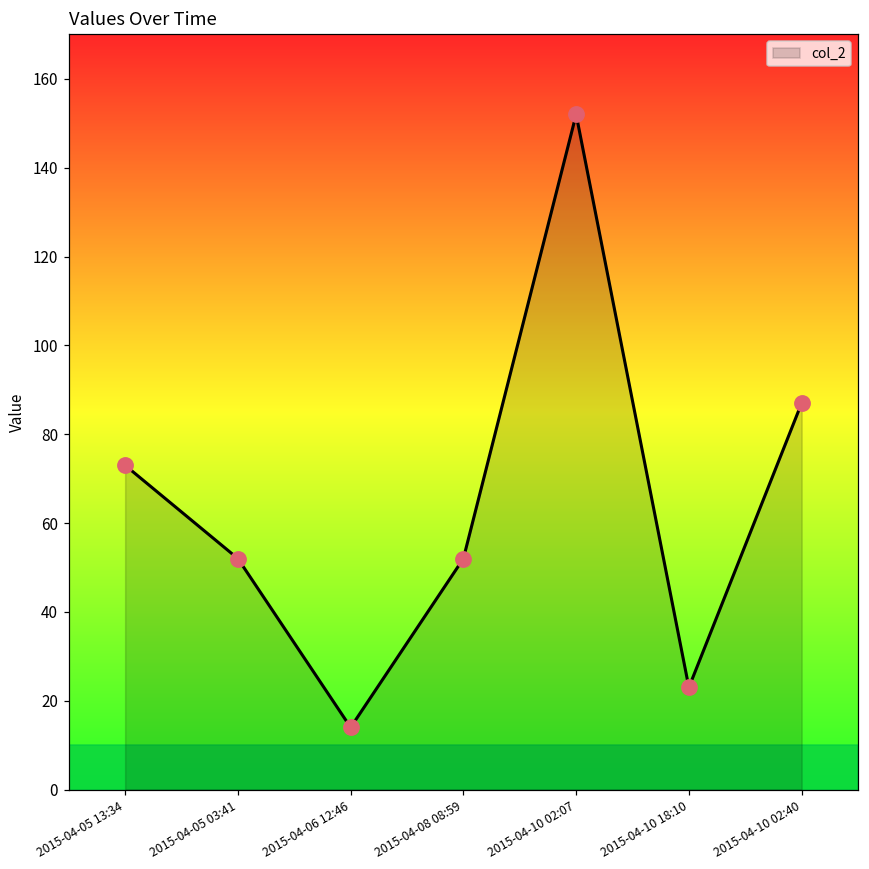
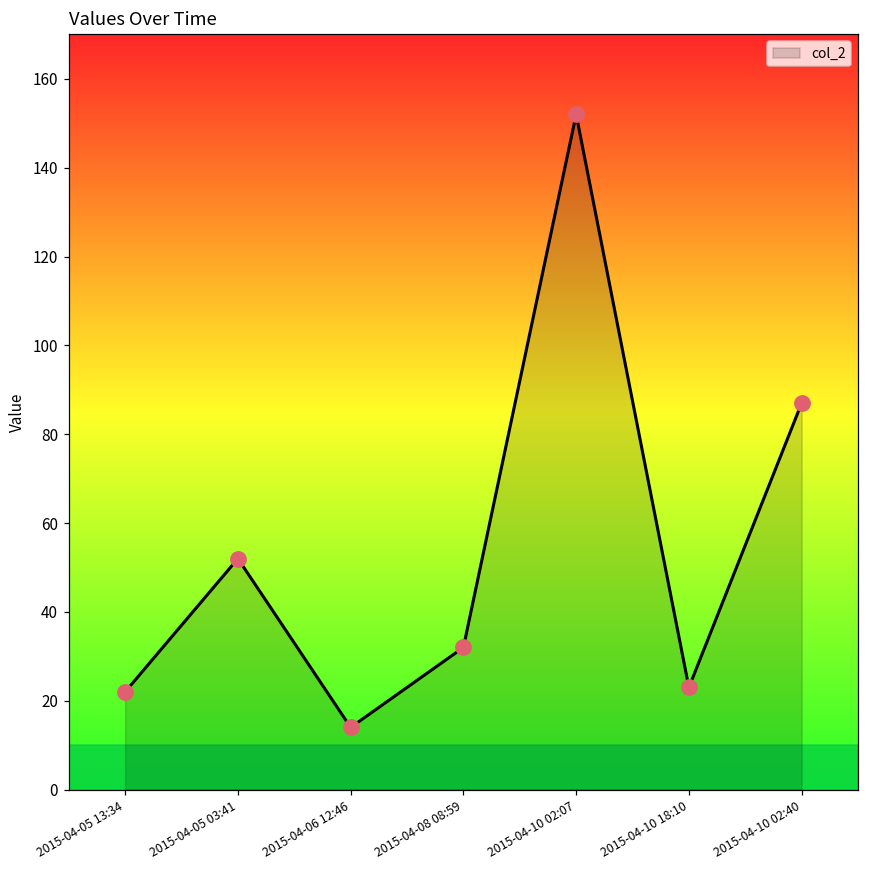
2015-04-05 13:34: 73 -> 22
2015-04-08 08:59: 52 -> 32
